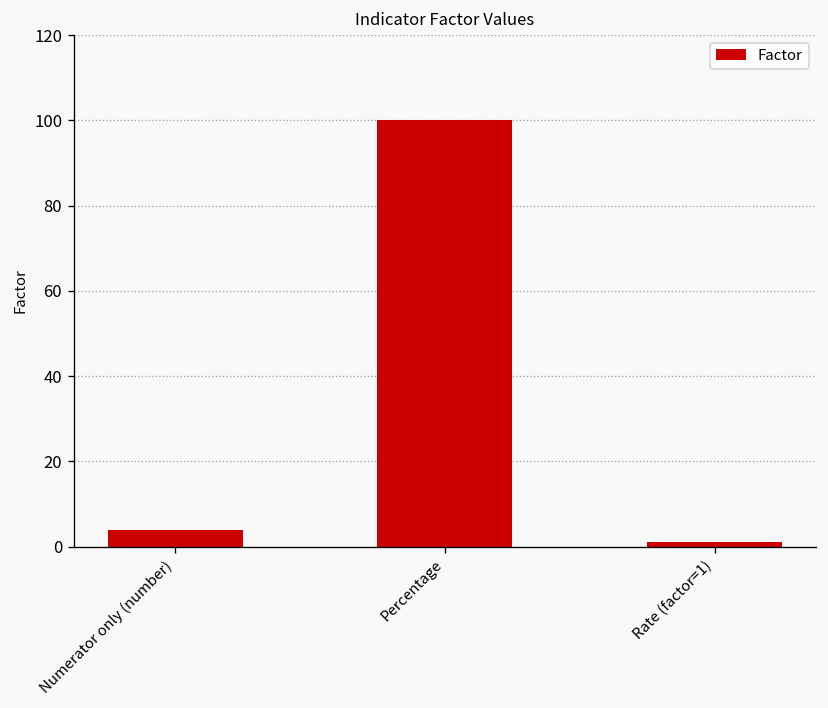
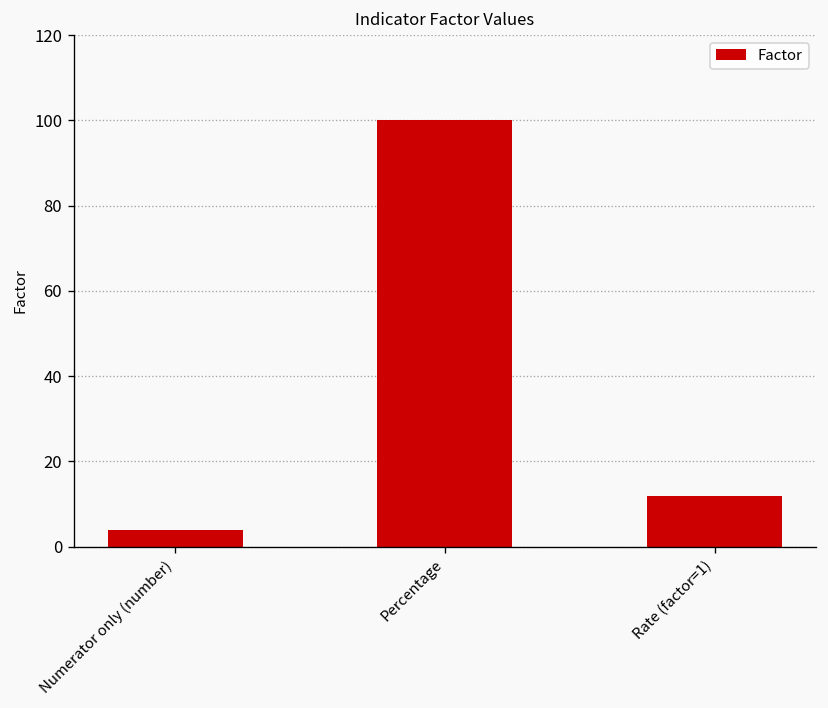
Rate (factor=1): 1 -> 12
